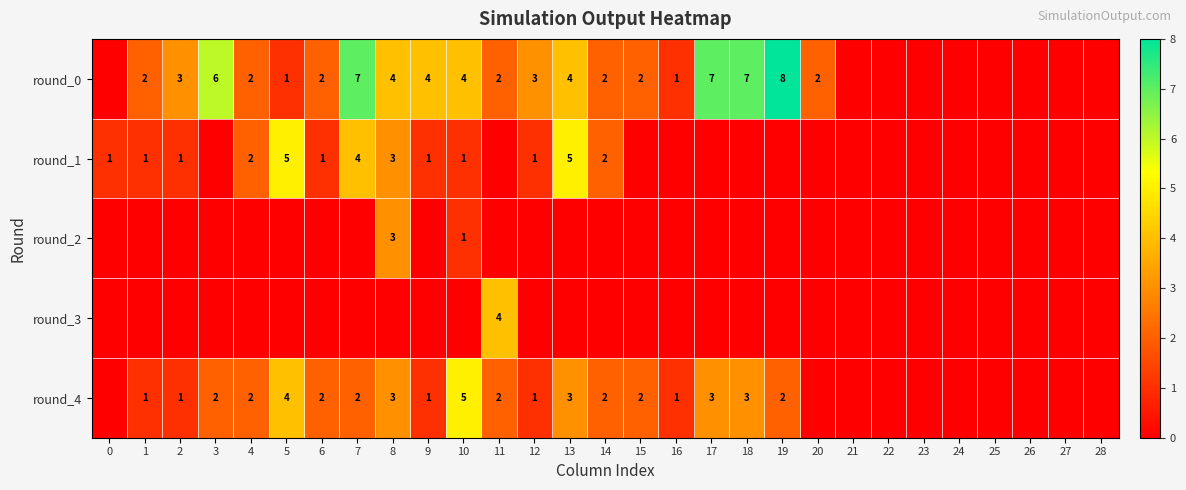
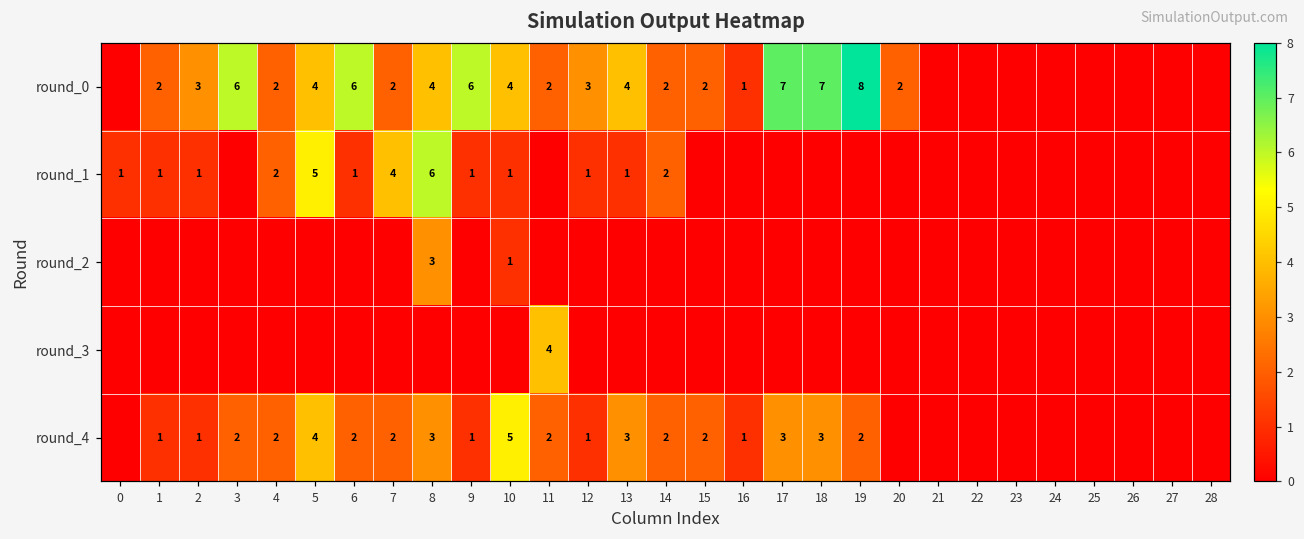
round_0, 5: 1 -> 4
round_0, 6: 2 -> 6
round_0, 7: 7 -> 2
round_0, 9: 4 -> 6
round_1, 8: 3 -> 6
round_1, 13: 5 -> 1
